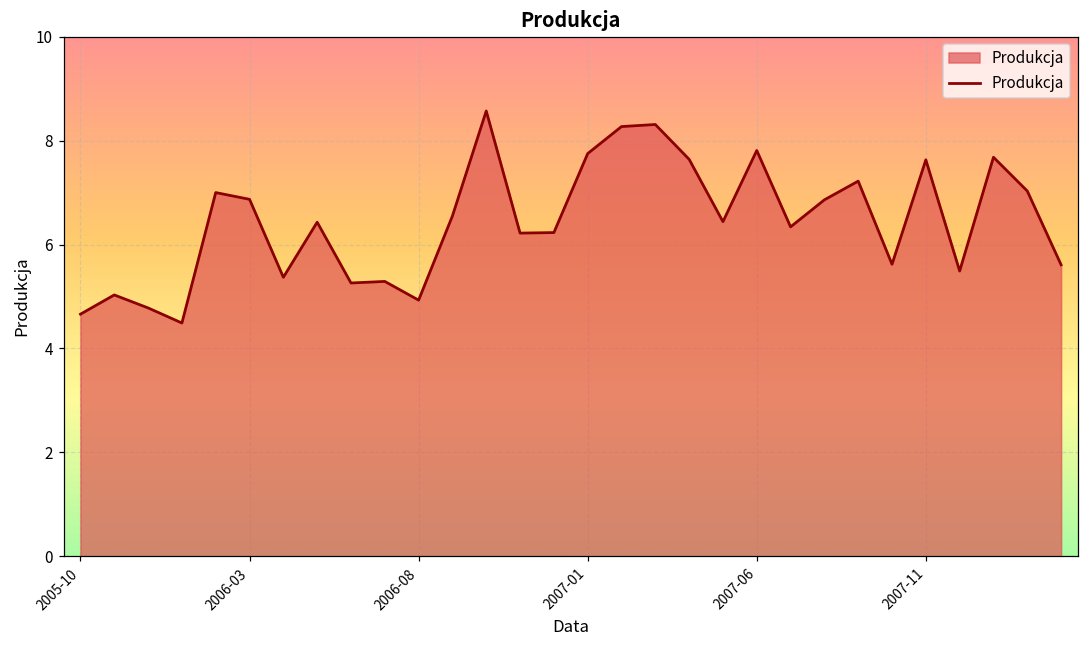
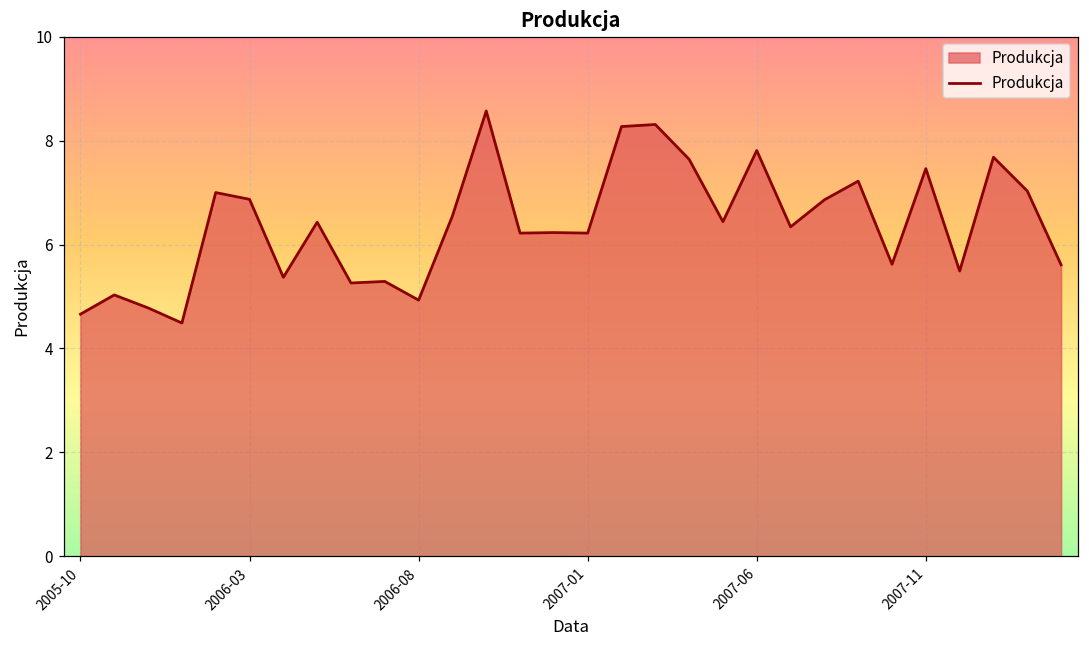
2007-01: 7.8 -> 6.2
2007-11: 7.6 -> 7.5
